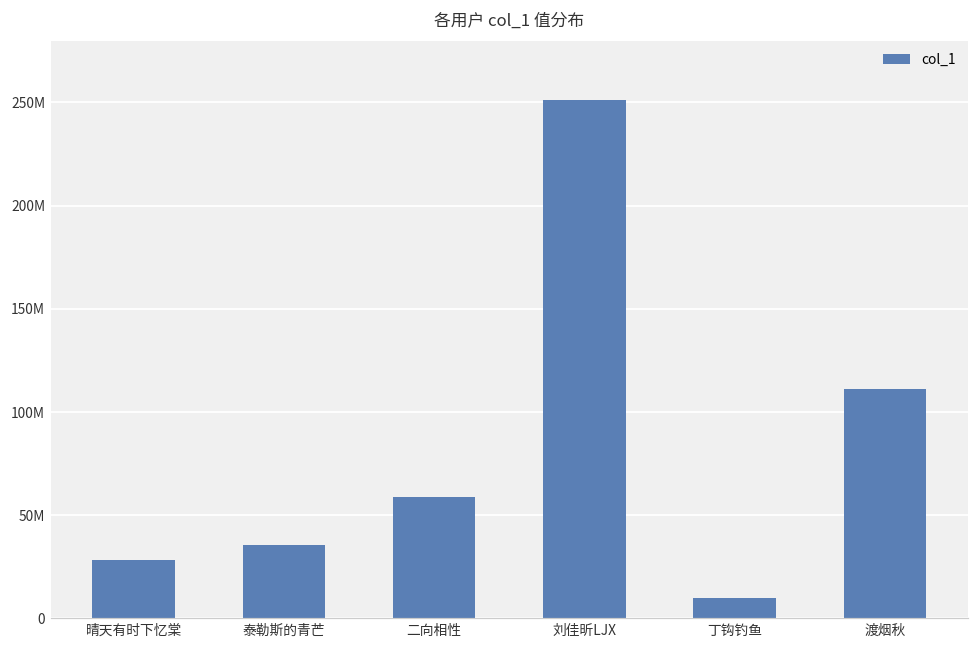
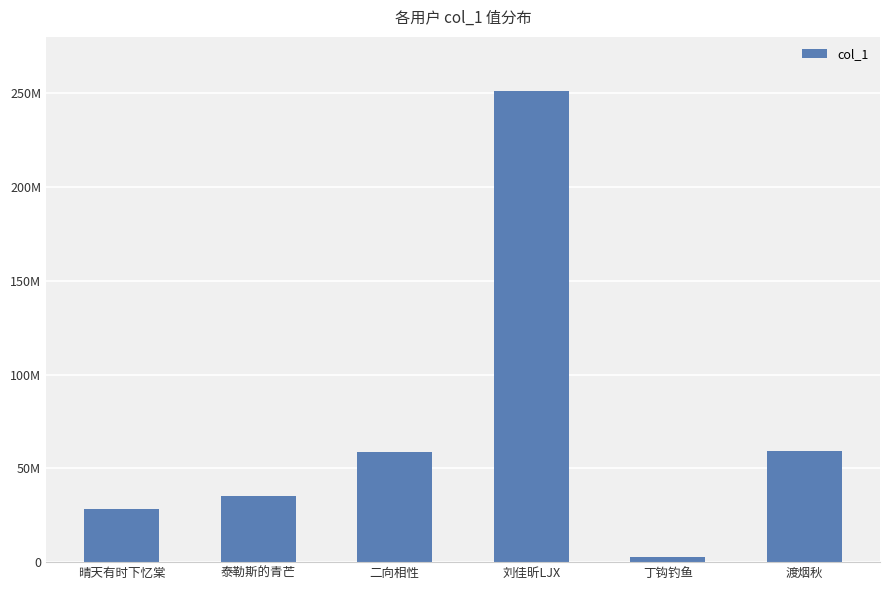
丁钩钓鱼: 10000000 -> 3000000
渡烟秋: 111000000 -> 59000000
